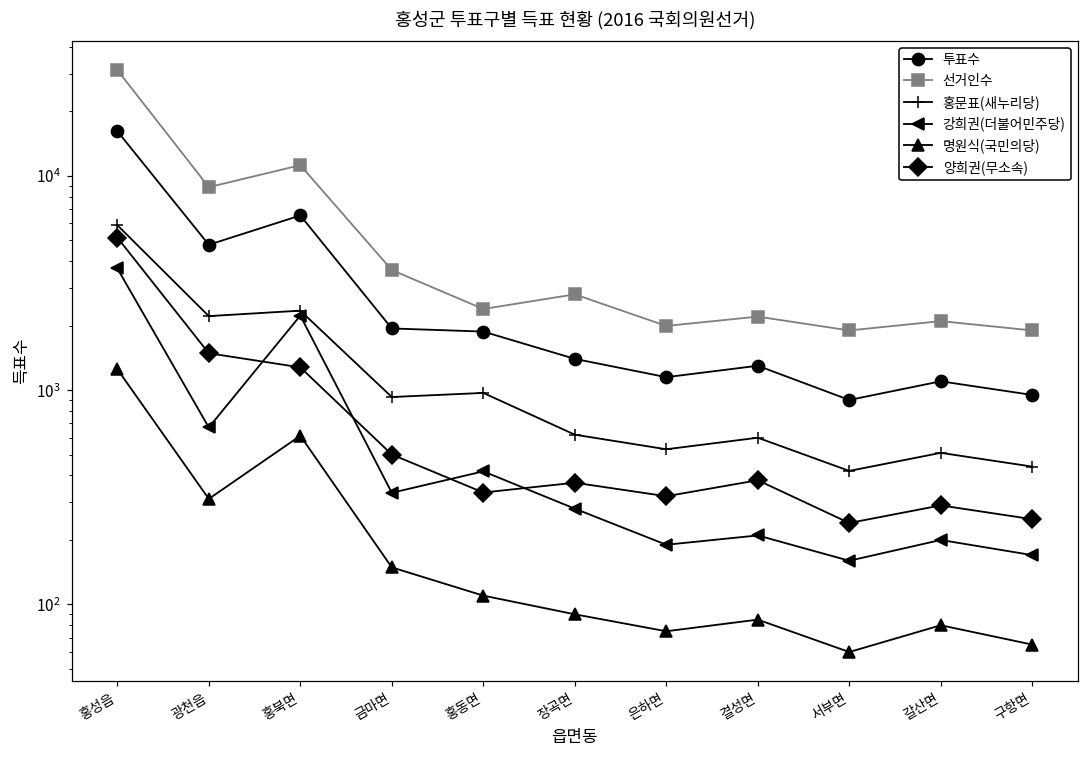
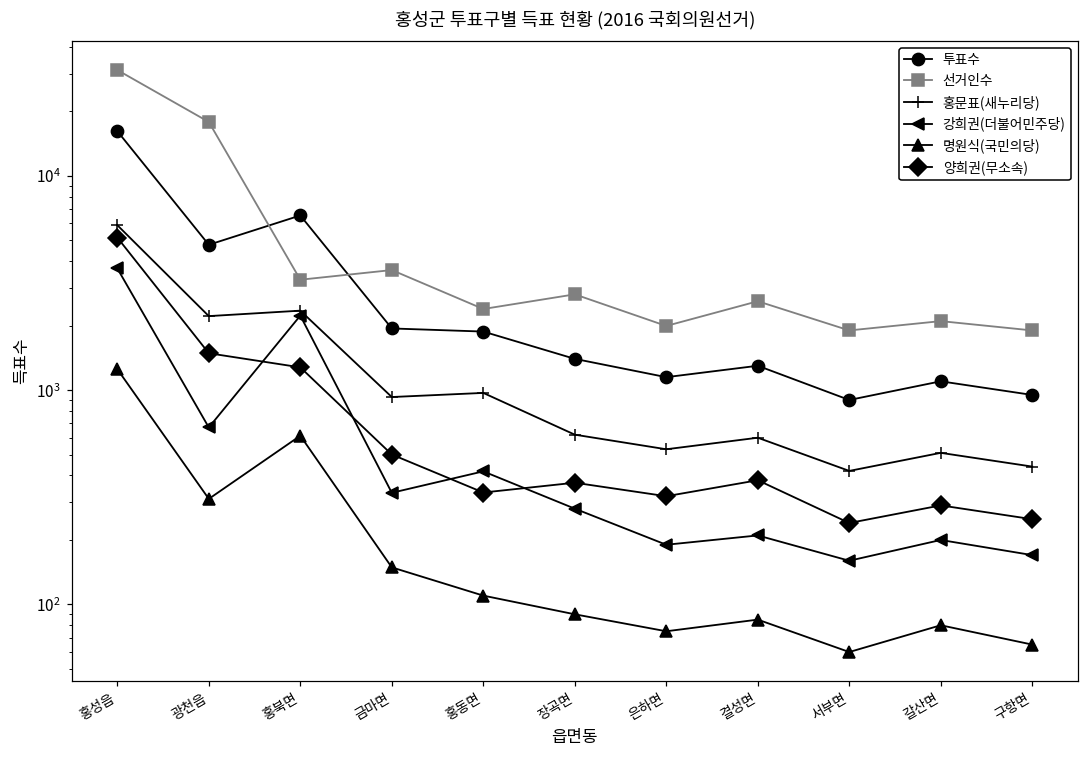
선거인수, 광천읍: 9000 -> 18000
선거인수, 홍북면: 11000 -> 3300
선거인수, 결성면: 2200 -> 2600
